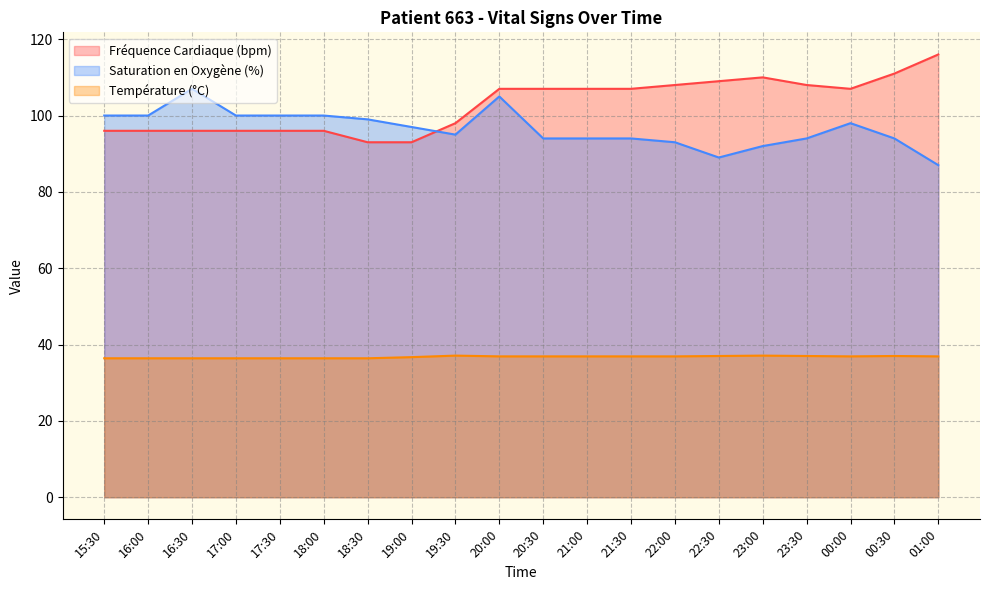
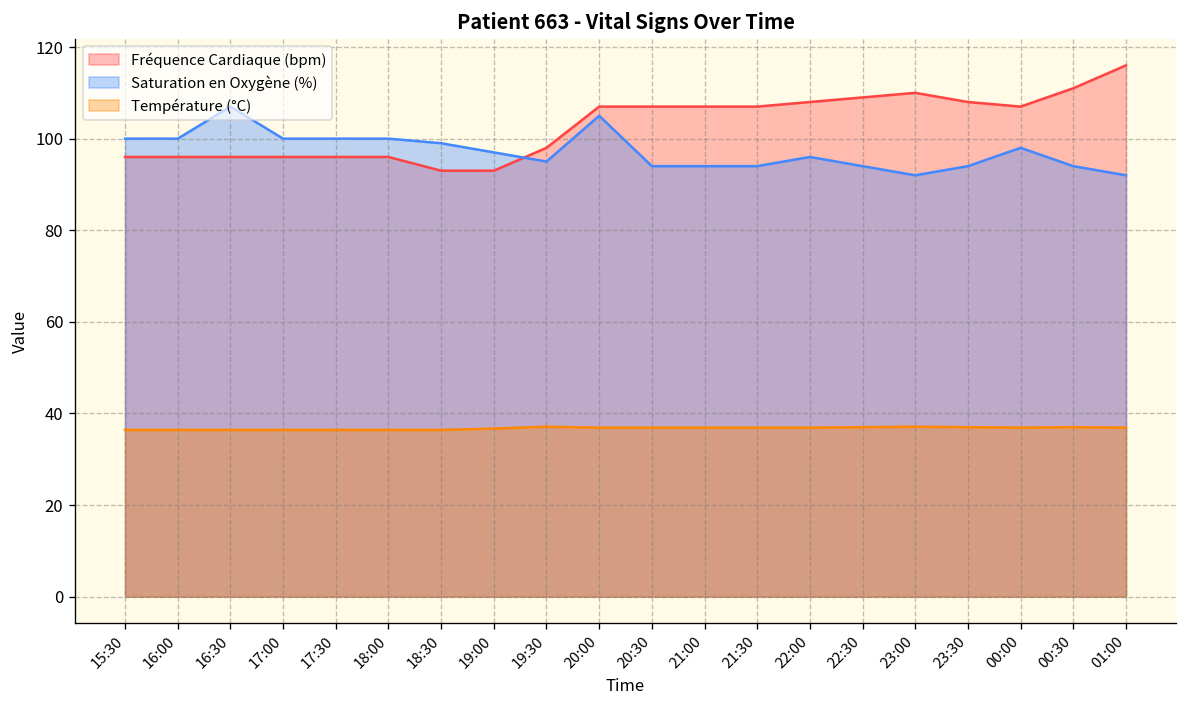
Saturation en Oxygène (%), 22:00: 93 -> 96
Saturation en Oxygène (%), 22:30: 89 -> 94
Saturation en Oxygène (%), 01:00: 87 -> 92
